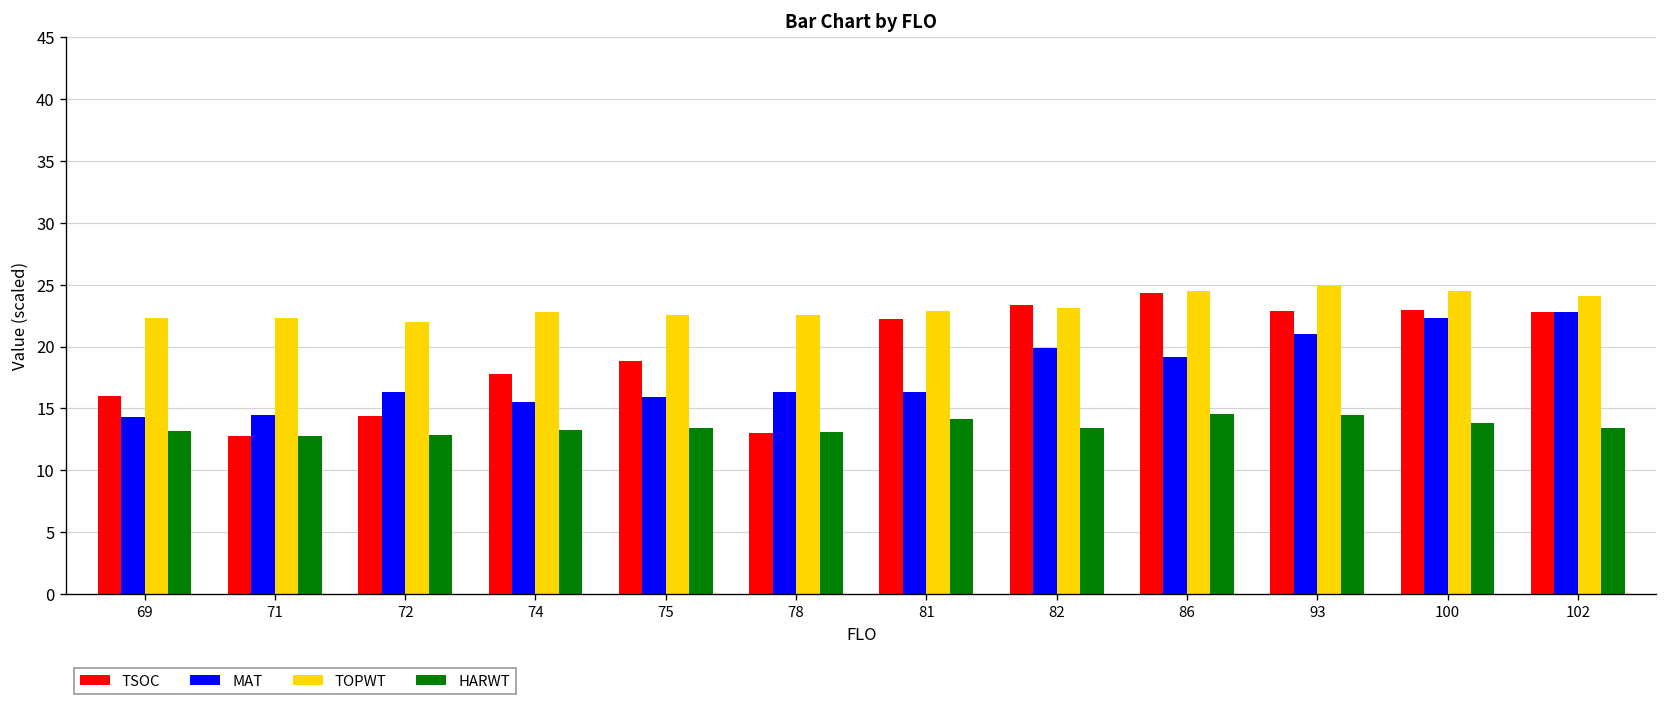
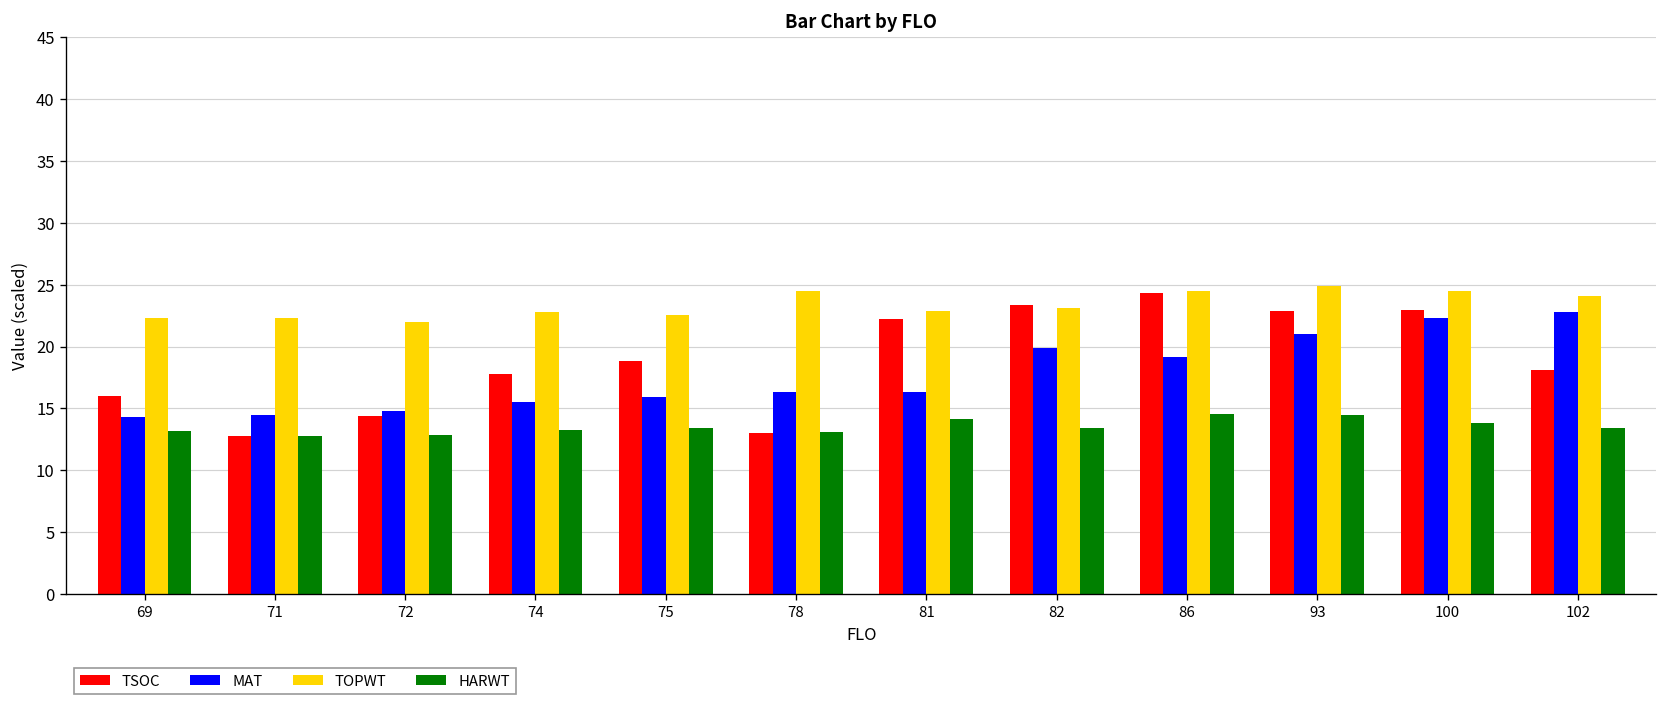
MAT, 72: 16.3 -> 14.8
TOPWT, 78: 22.6 -> 24.5
TSOC, 102: 22.8 -> 18.1
